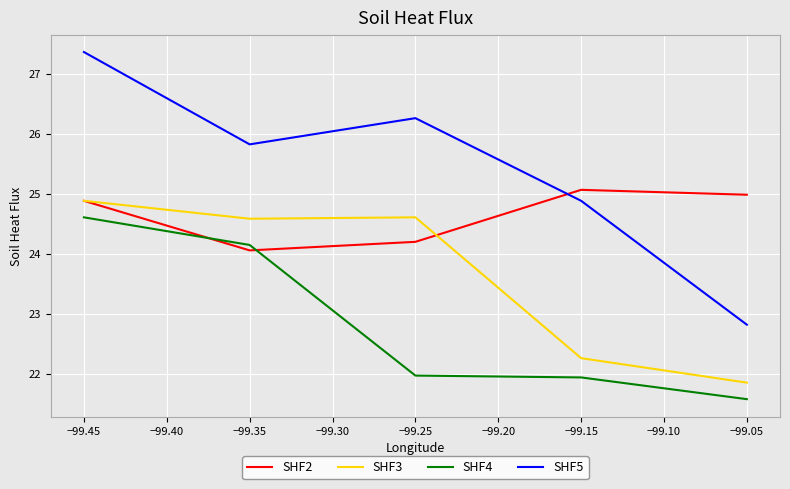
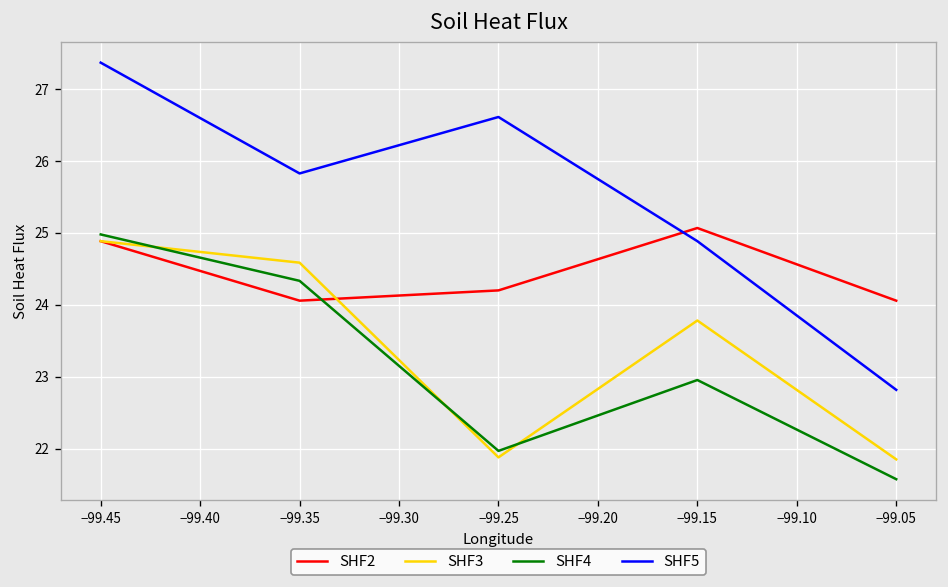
SHF4, −99.45: 24.6 -> 25.0
SHF4, −99.35: 24.1 -> 24.3
SHF3, −99.25: 24.6 -> 21.9
SHF5, −99.25: 26.3 -> 26.6
SHF3, −99.15: 22.3 -> 23.8
SHF4, −99.15: 21.9 -> 23.0
SHF2, −99.05: 25.0 -> 24.1
